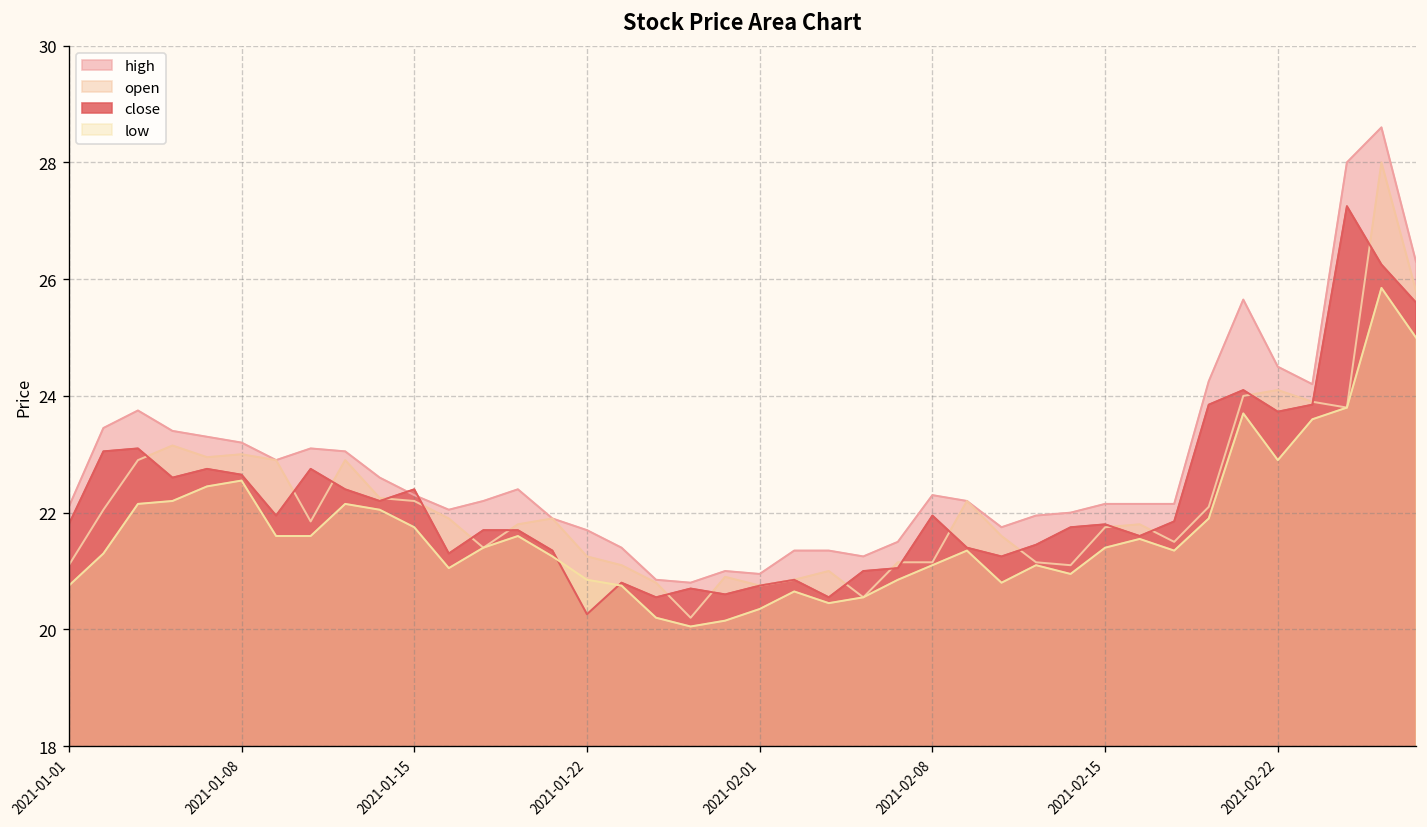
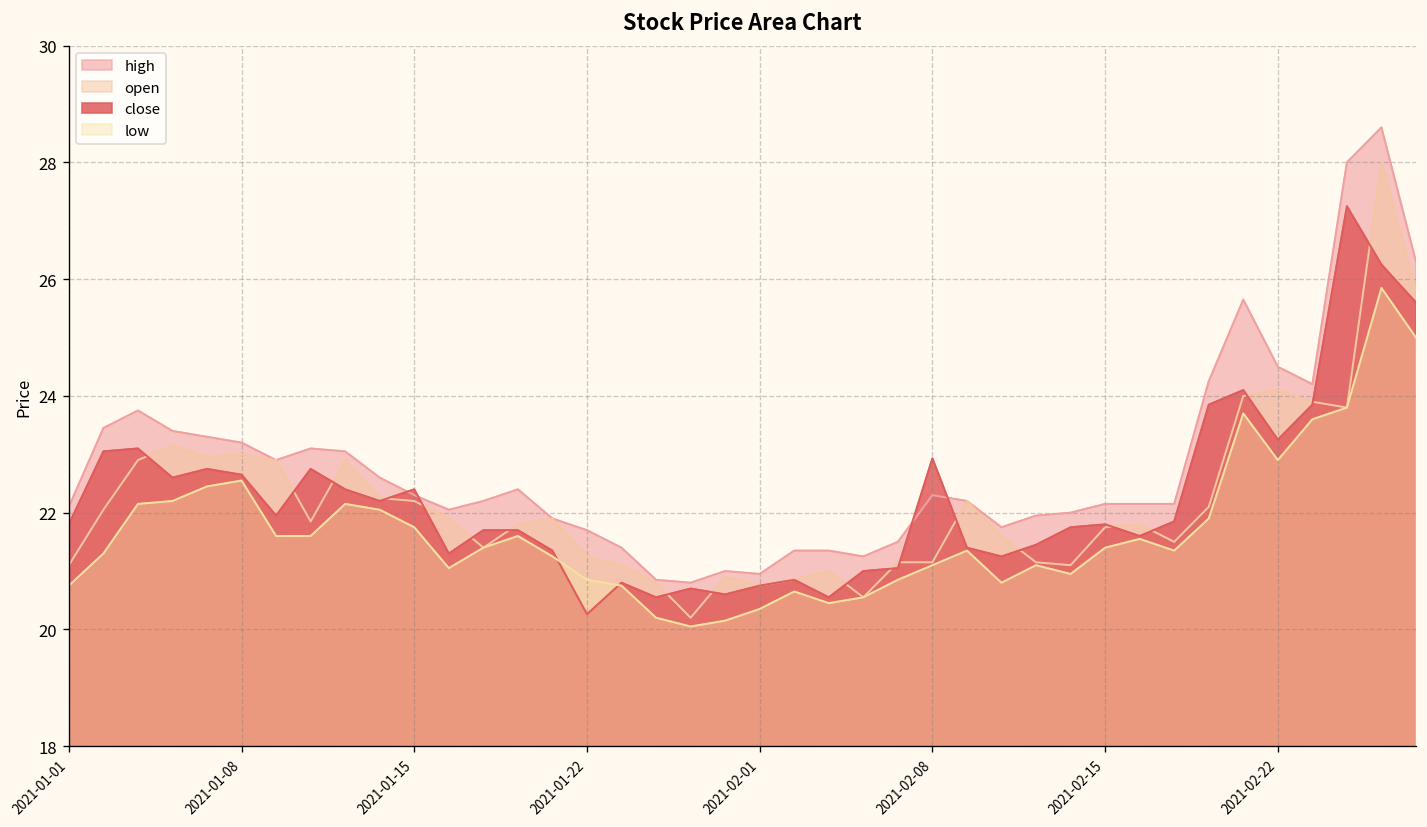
close, 2021-02-08: 22.0 -> 22.9
close, 2021-02-22: 23.7 -> 23.3
